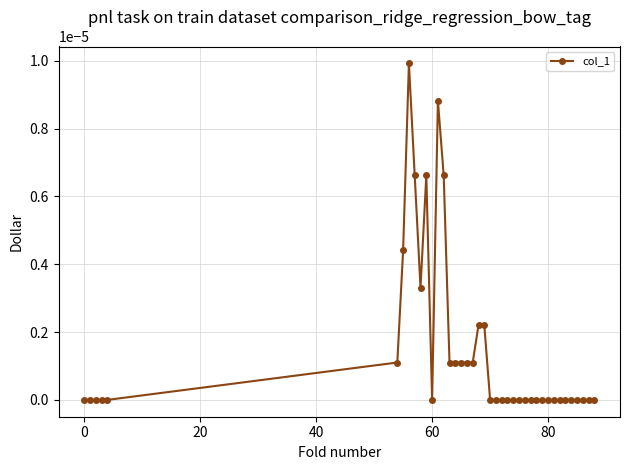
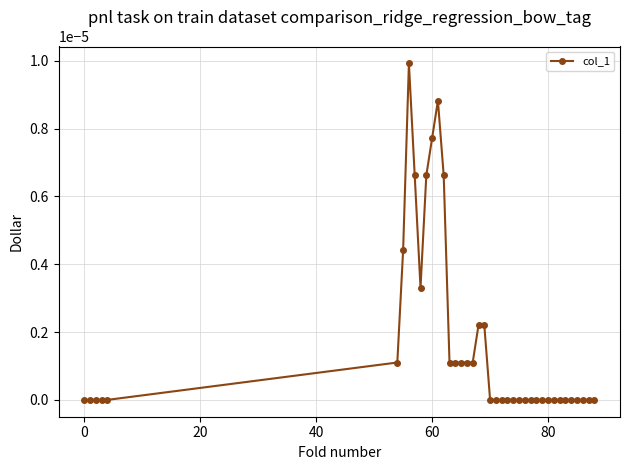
60: 0.00000 -> 0.00001
